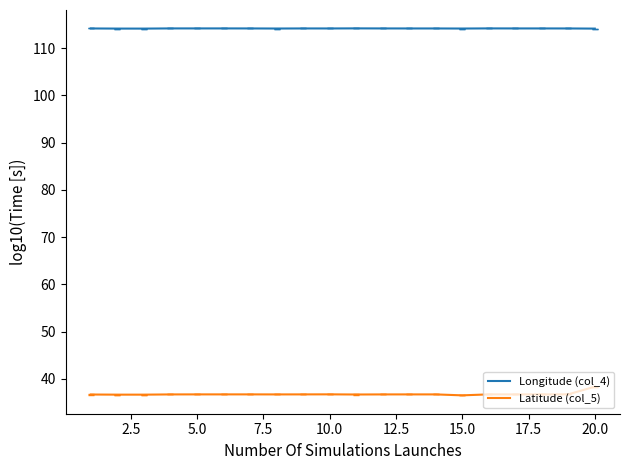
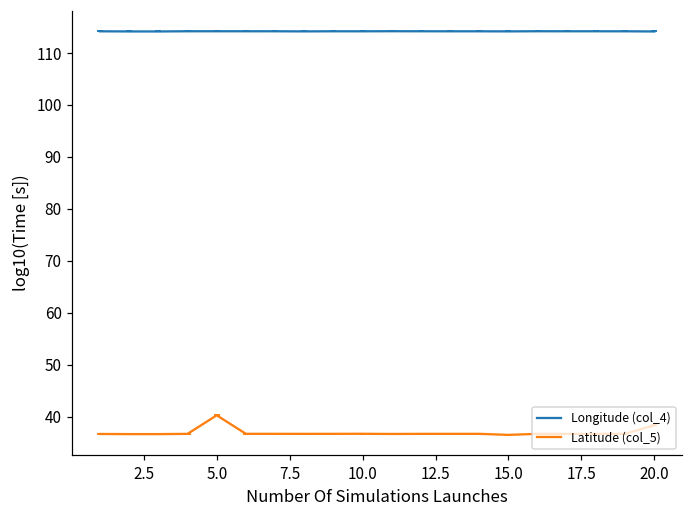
Latitude (col_5), 5.0: 37 -> 40
